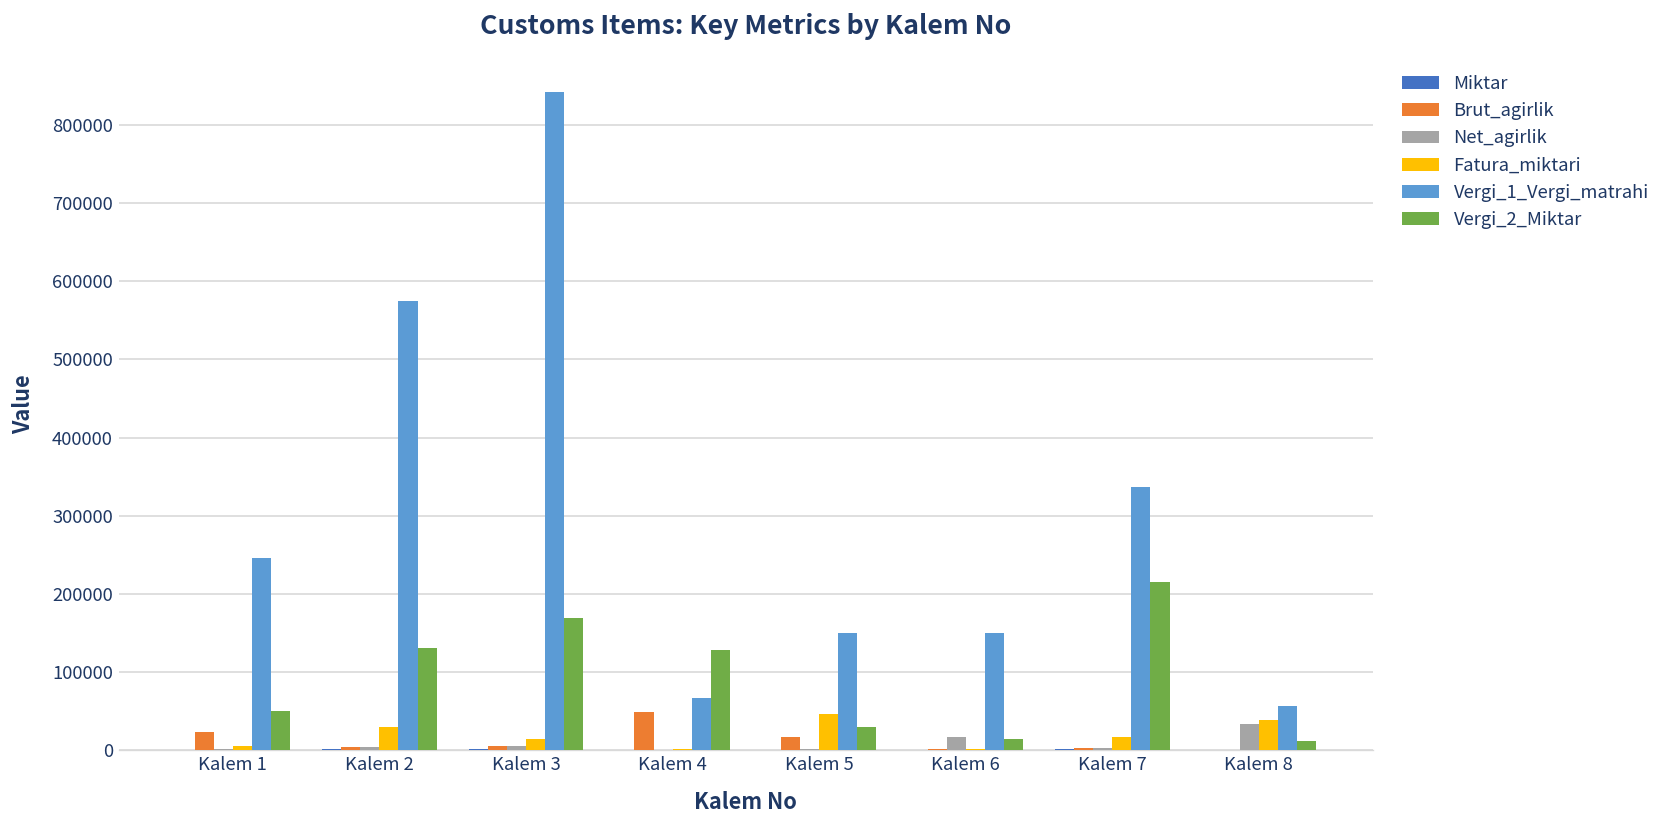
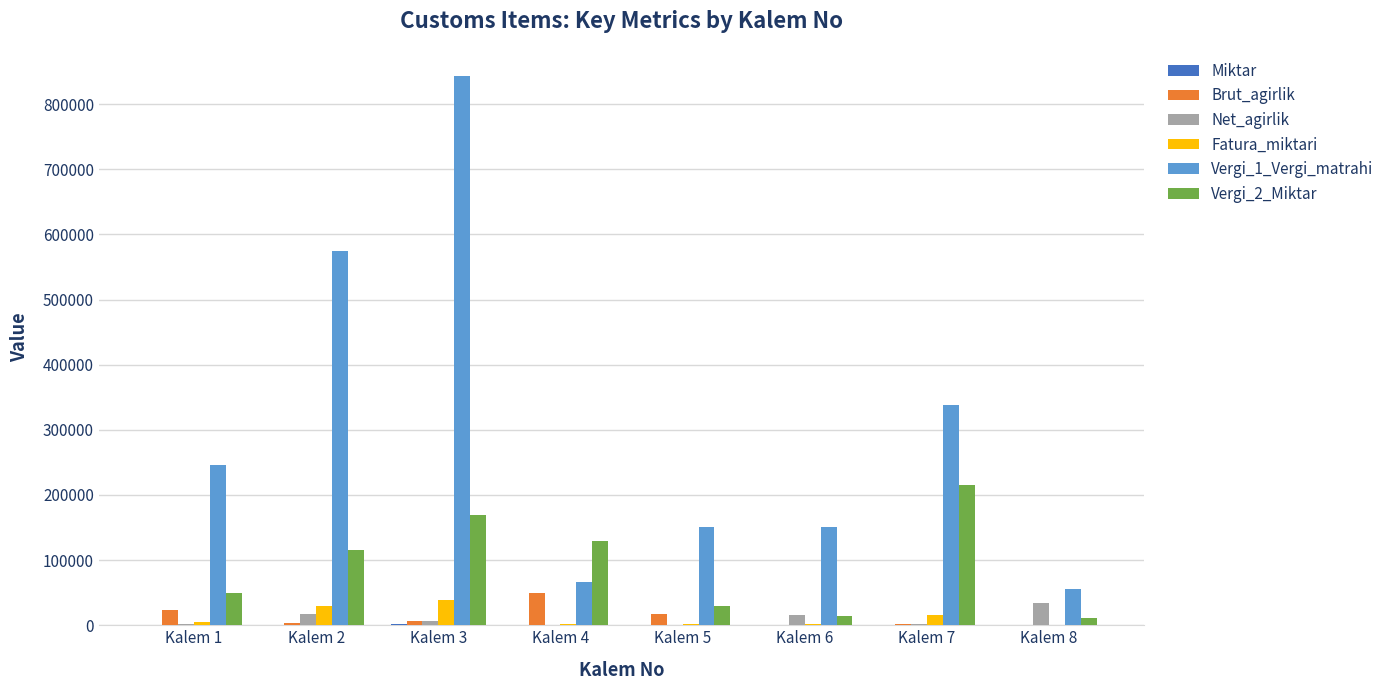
Net_agirlik, Kalem 2: 0 -> 20000
Vergi_2_Miktar, Kalem 2: 130000 -> 120000
Fatura_miktari, Kalem 3: 10000 -> 40000
Fatura_miktari, Kalem 5: 50000 -> 0
Fatura_miktari, Kalem 8: 40000 -> 0
